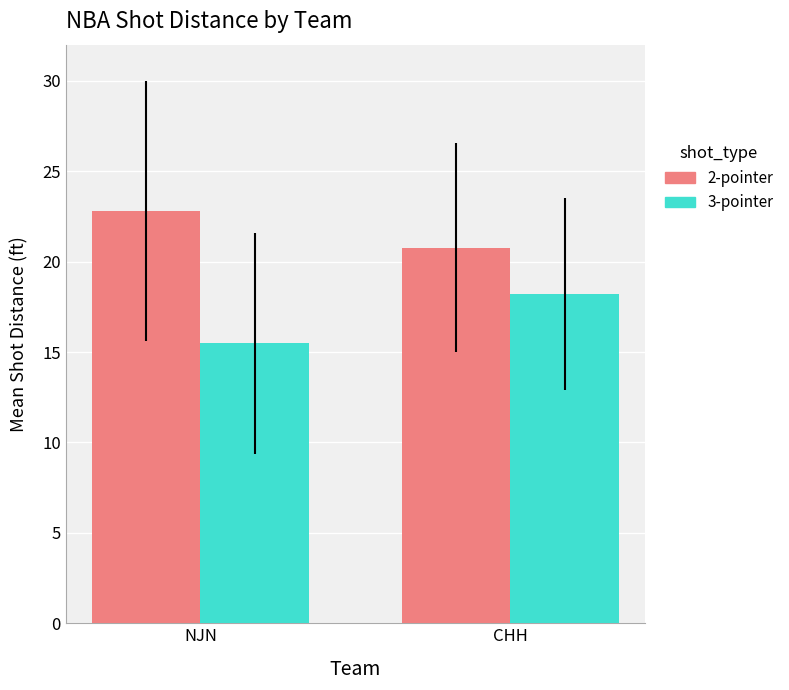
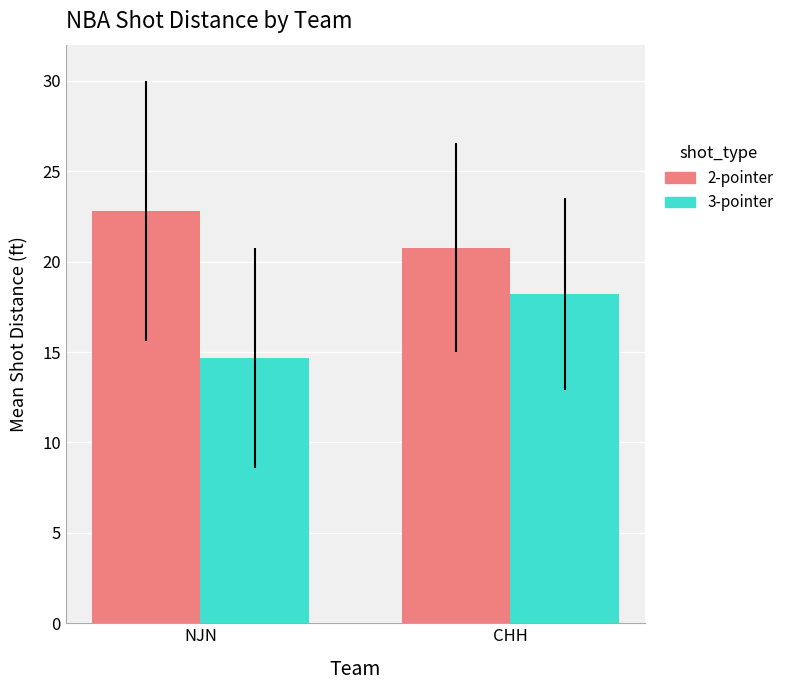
3-pointer, NJN: 15.5 -> 14.7
